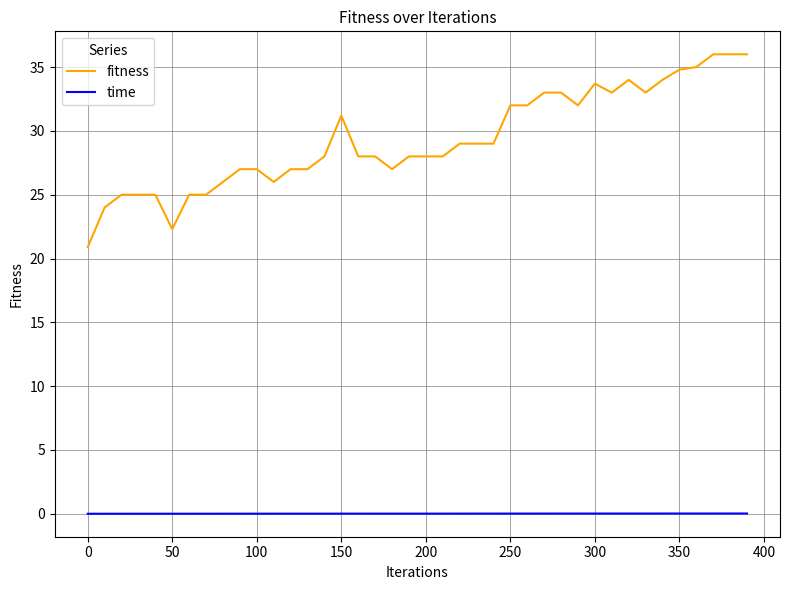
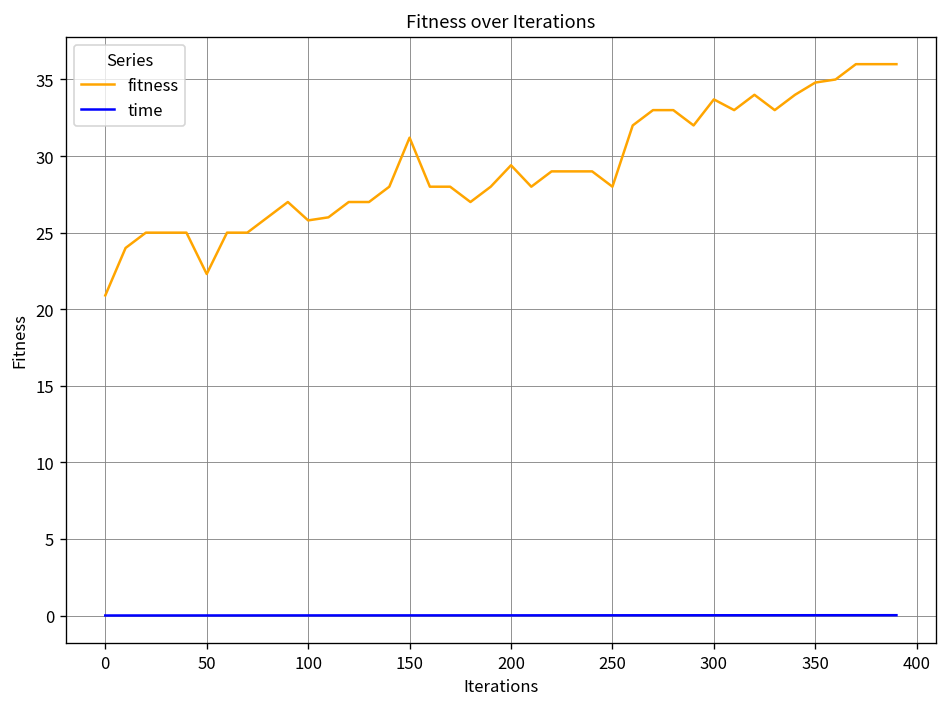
fitness, 100: 27.0 -> 25.8
fitness, 200: 28.0 -> 29.4
fitness, 250: 32 -> 28
